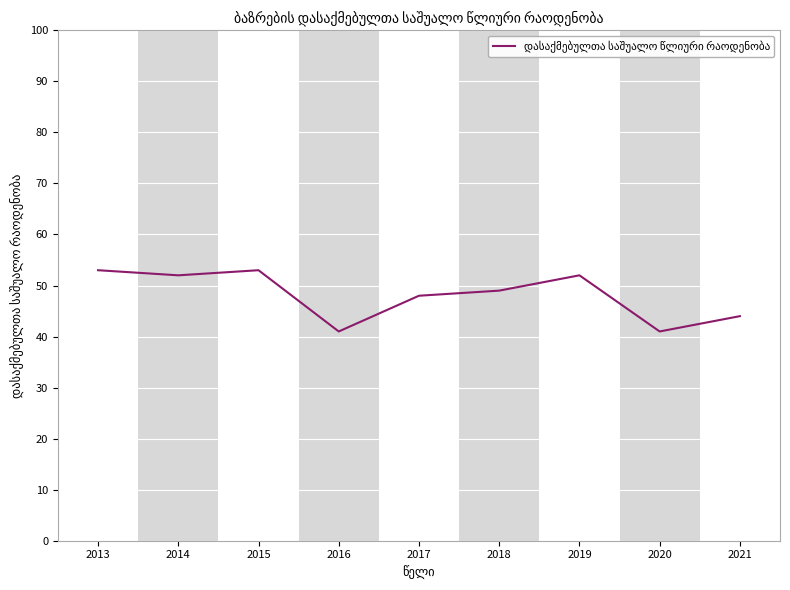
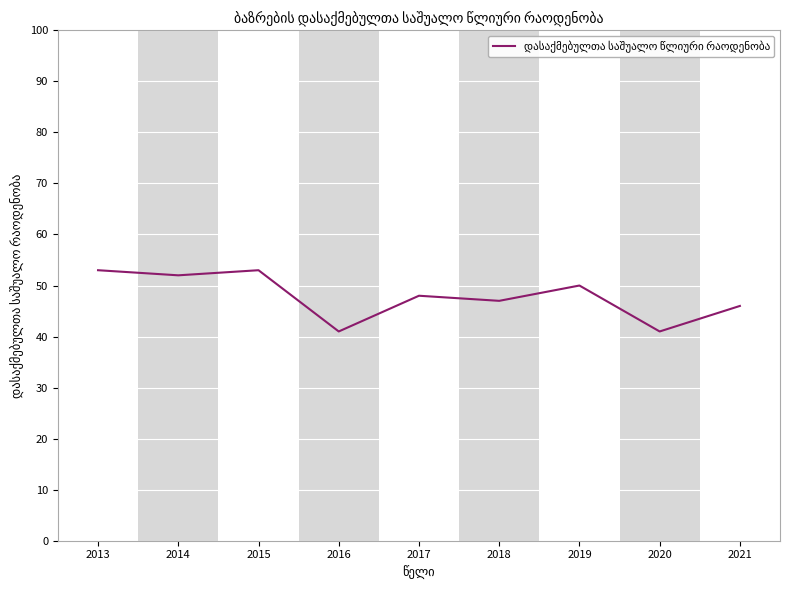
2018: 49 -> 47
2019: 52 -> 50
2021: 44 -> 46
